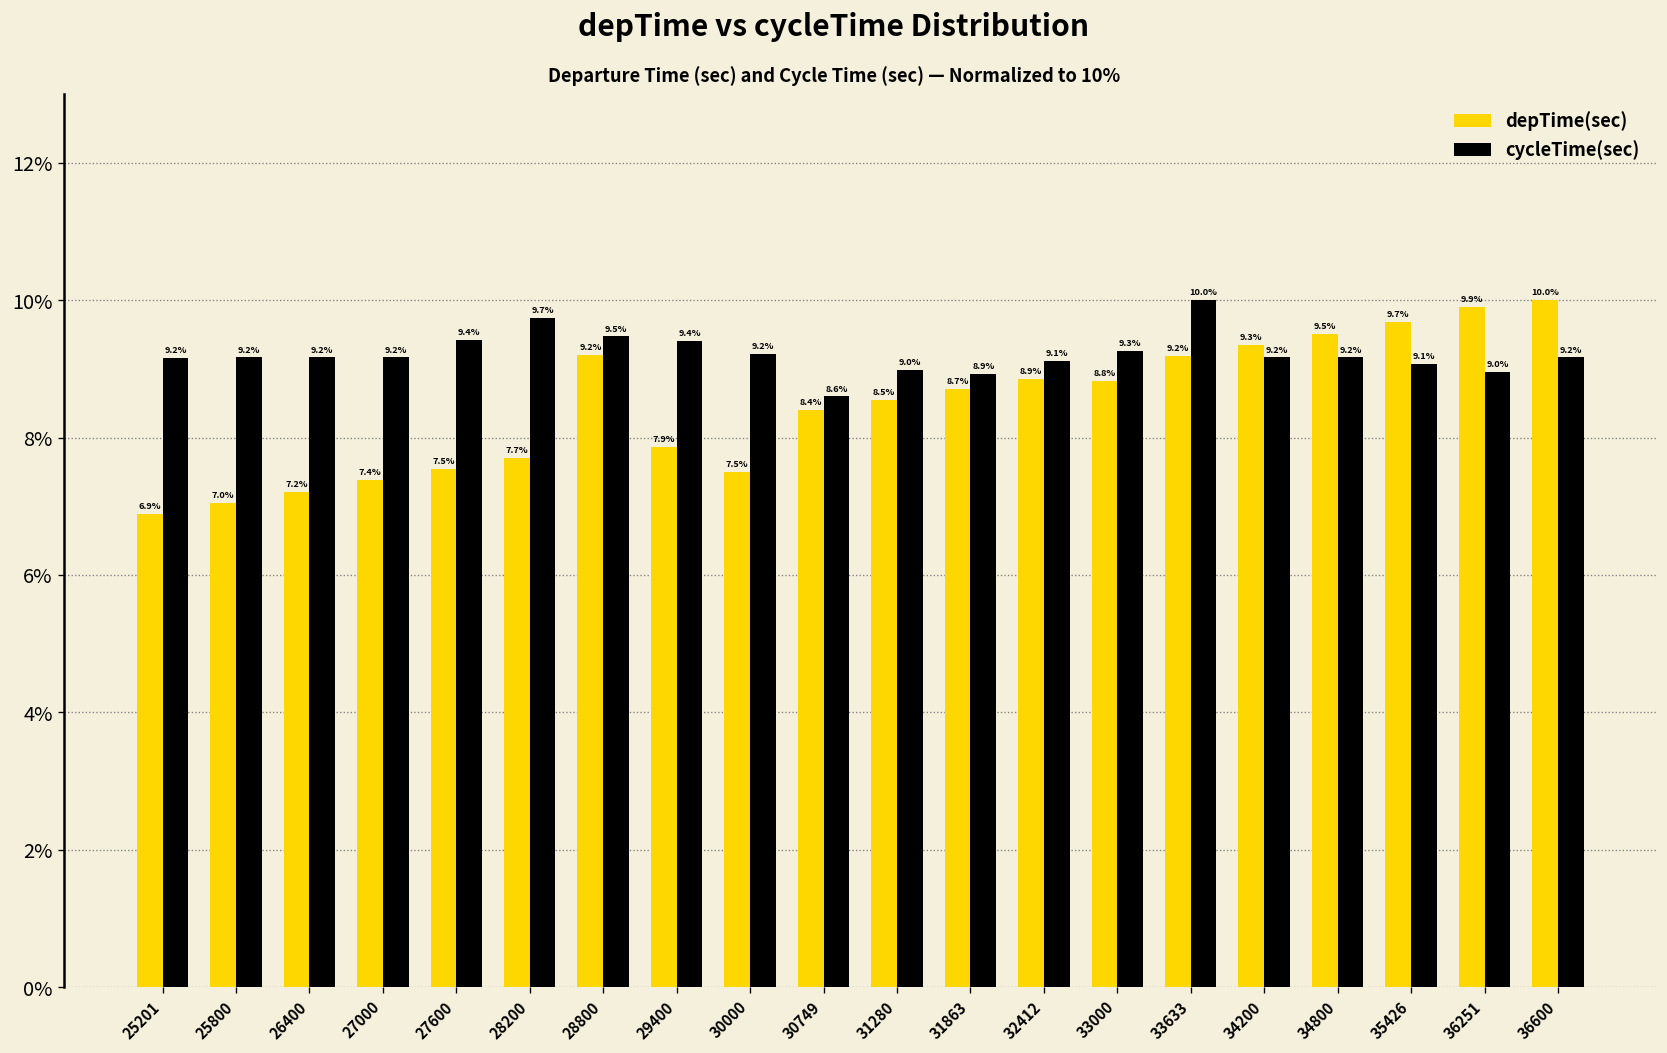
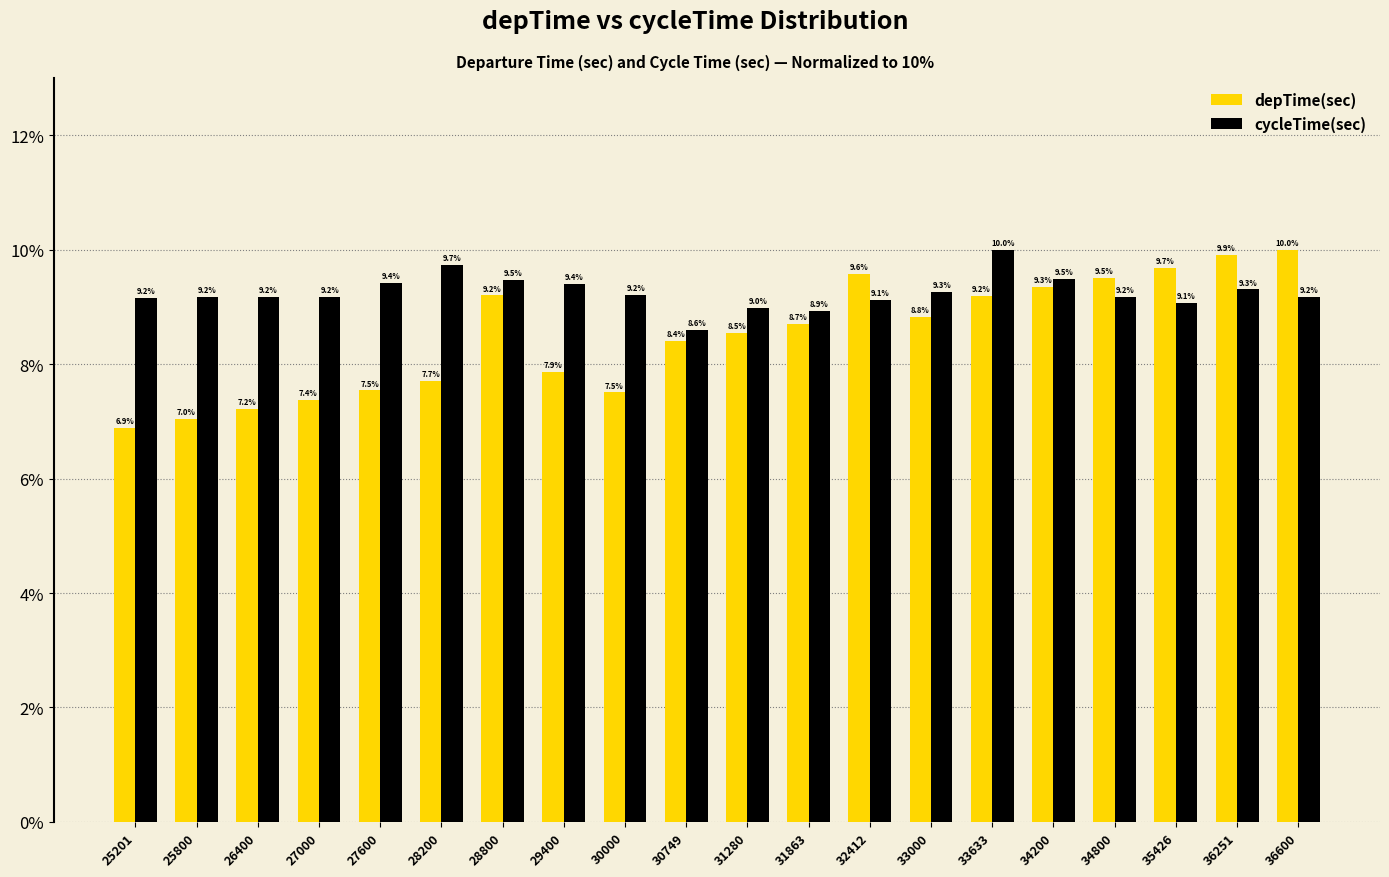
depTime(sec), 32412: 8.9% -> 9.6%
cycleTime(sec), 34200: 9.2% -> 9.5%
cycleTime(sec), 36251: 9.0% -> 9.3%
